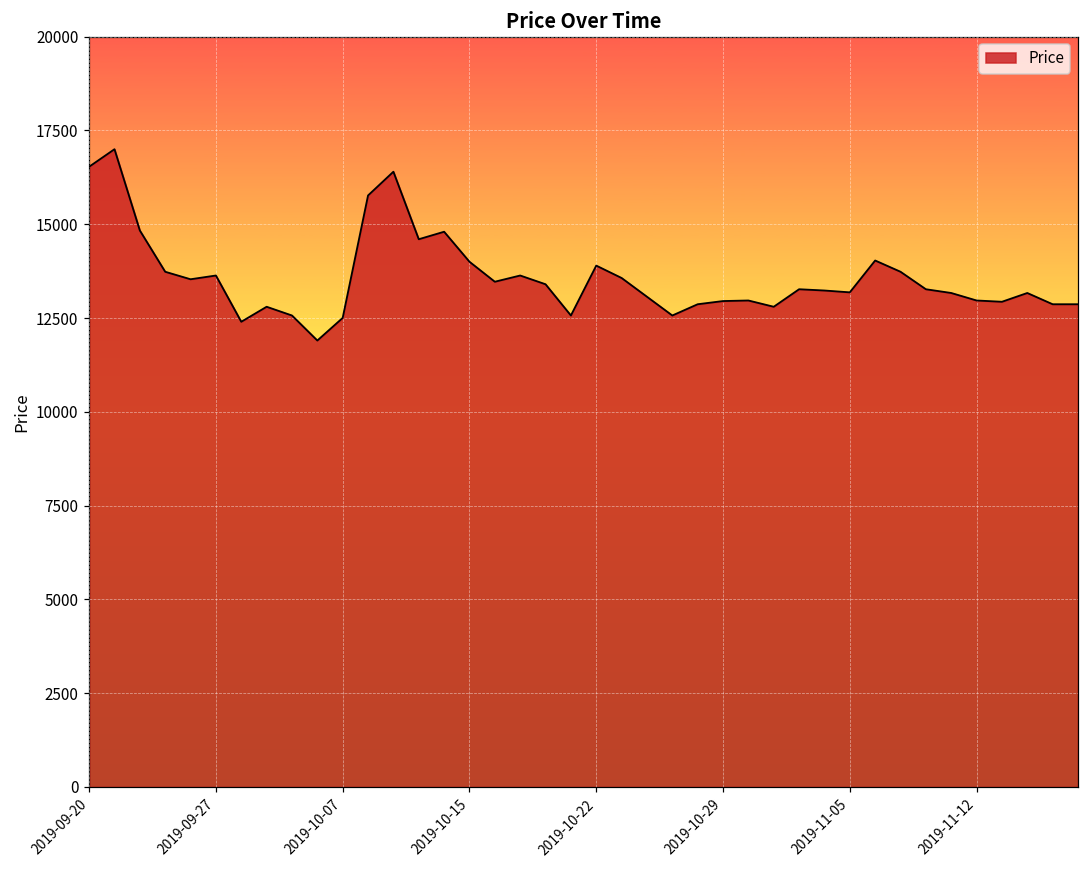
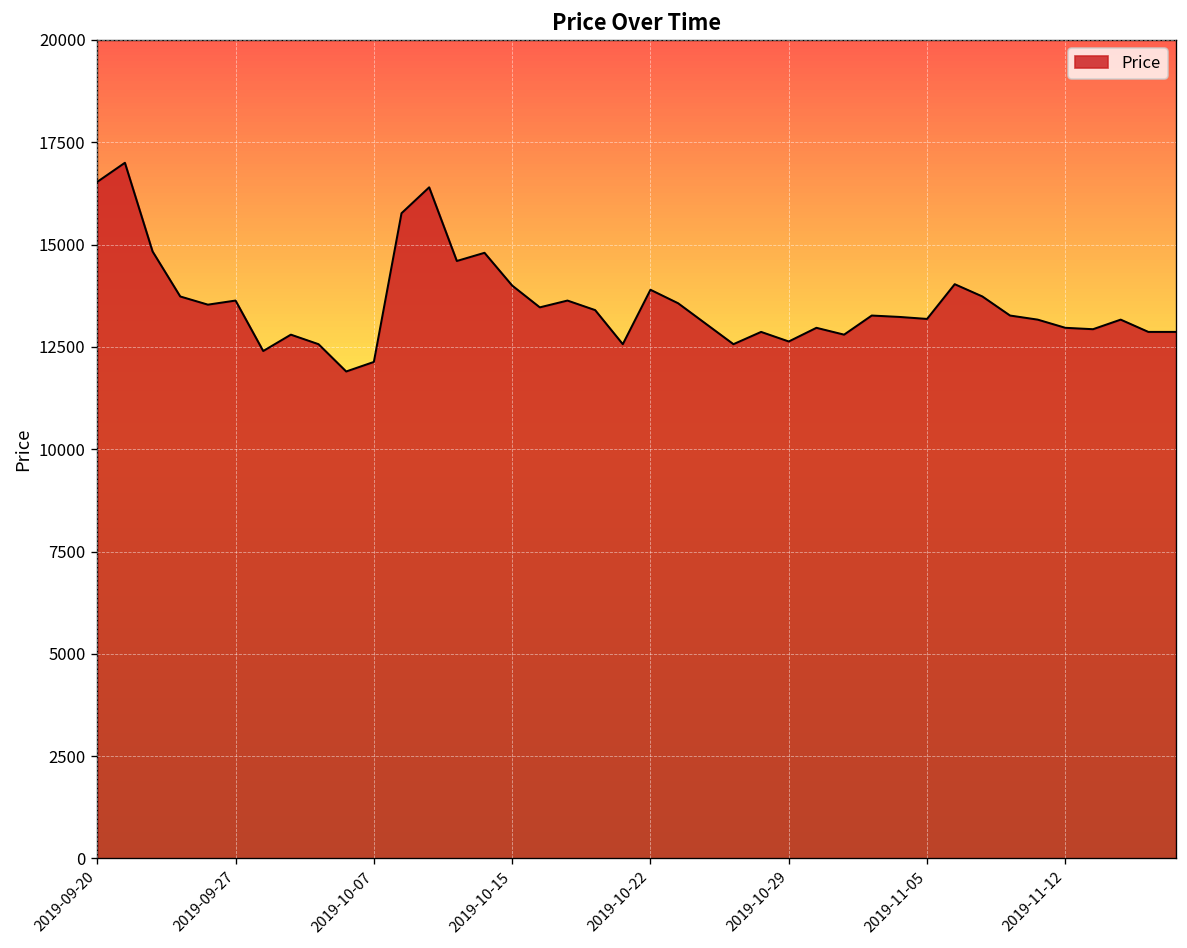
2019-10-07: 12500 -> 12100
2019-10-29: 13000 -> 12600
